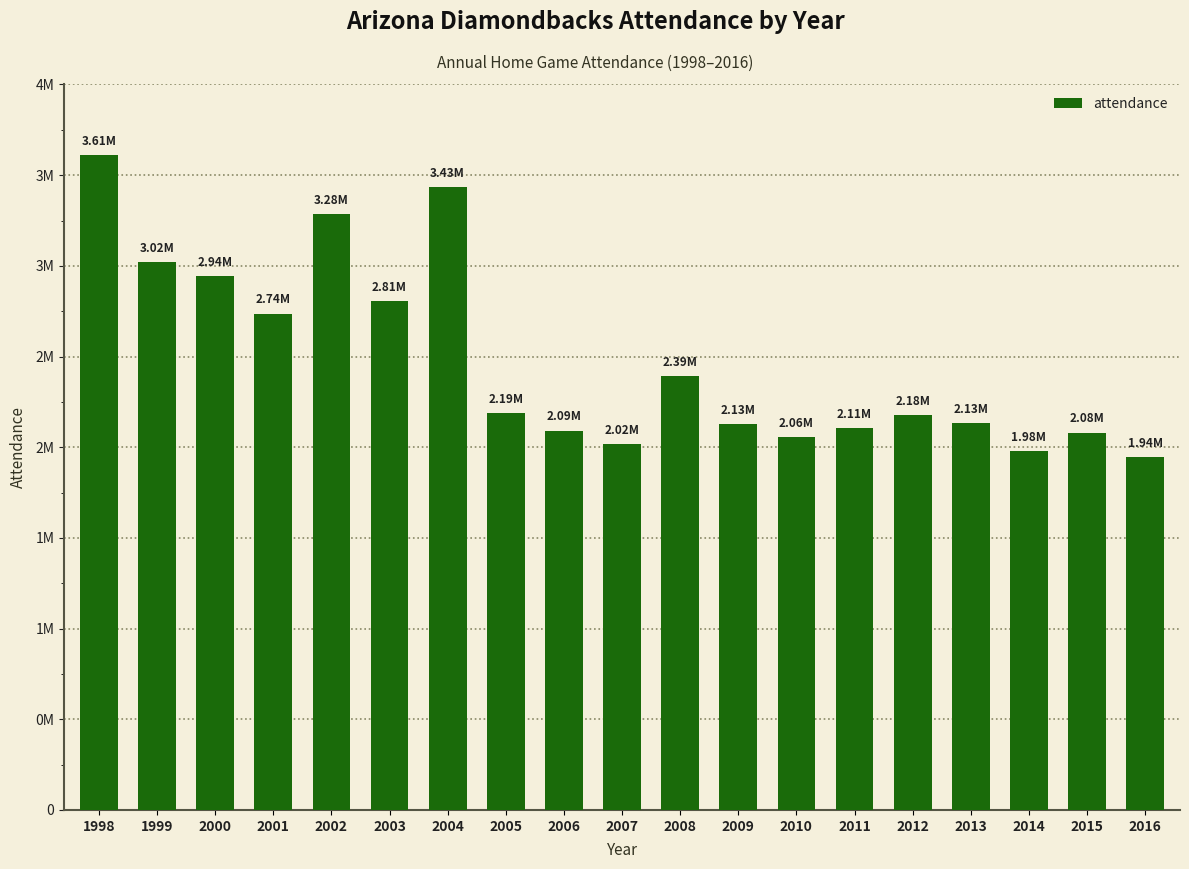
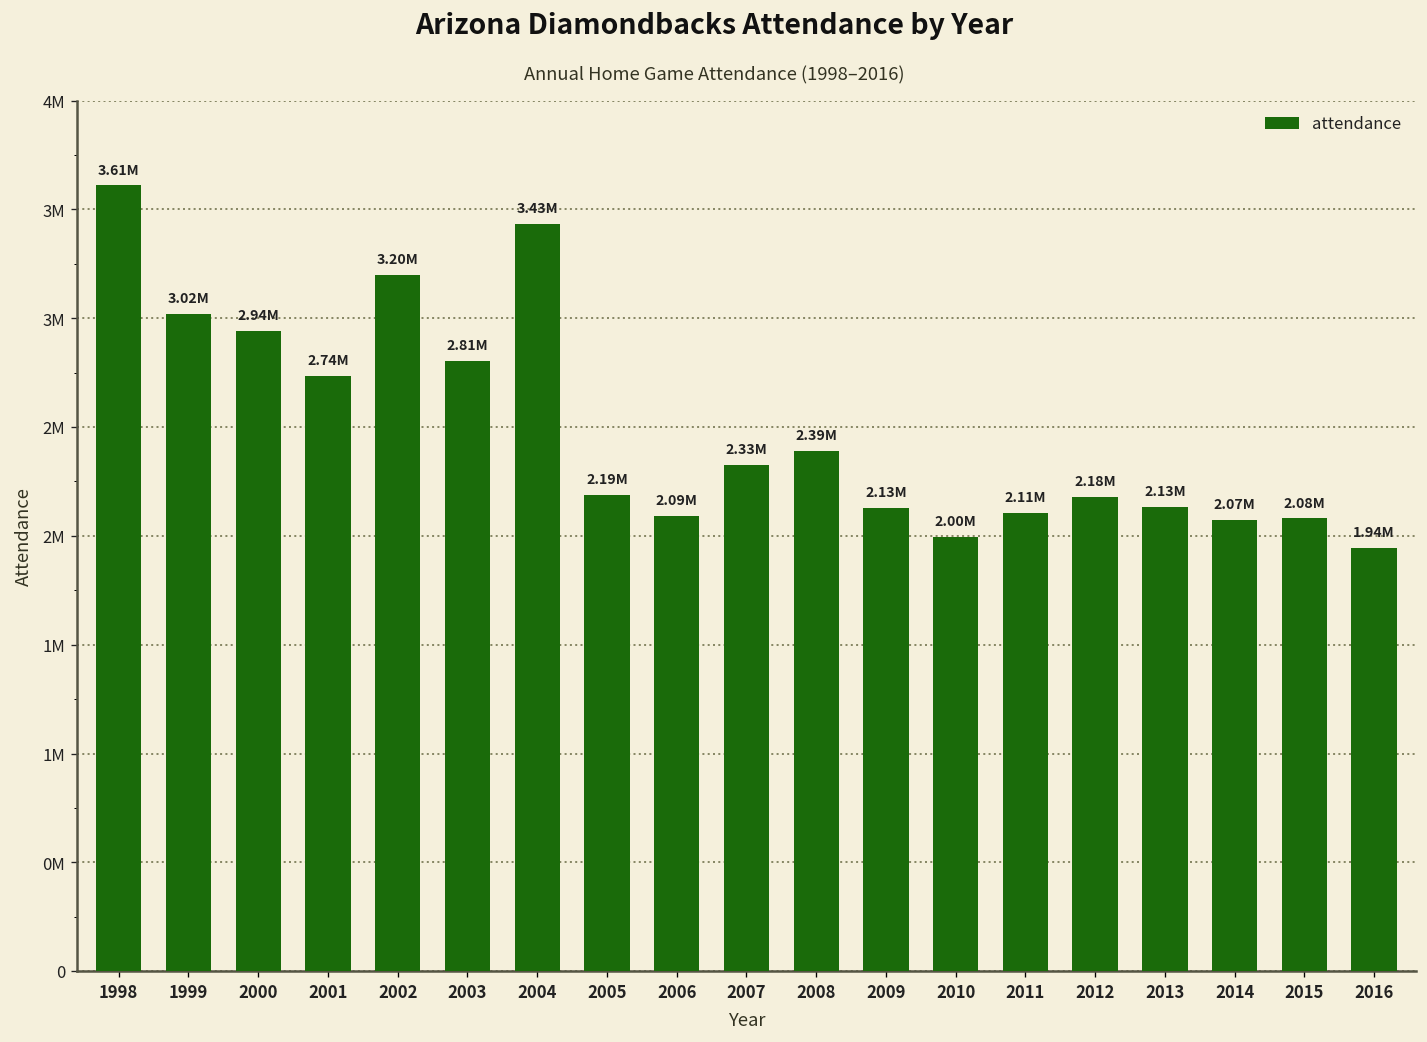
2002: 3.28M -> 3.20M
2007: 2.02M -> 2.33M
2010: 2.06M -> 2.00M
2014: 1.98M -> 2.07M
